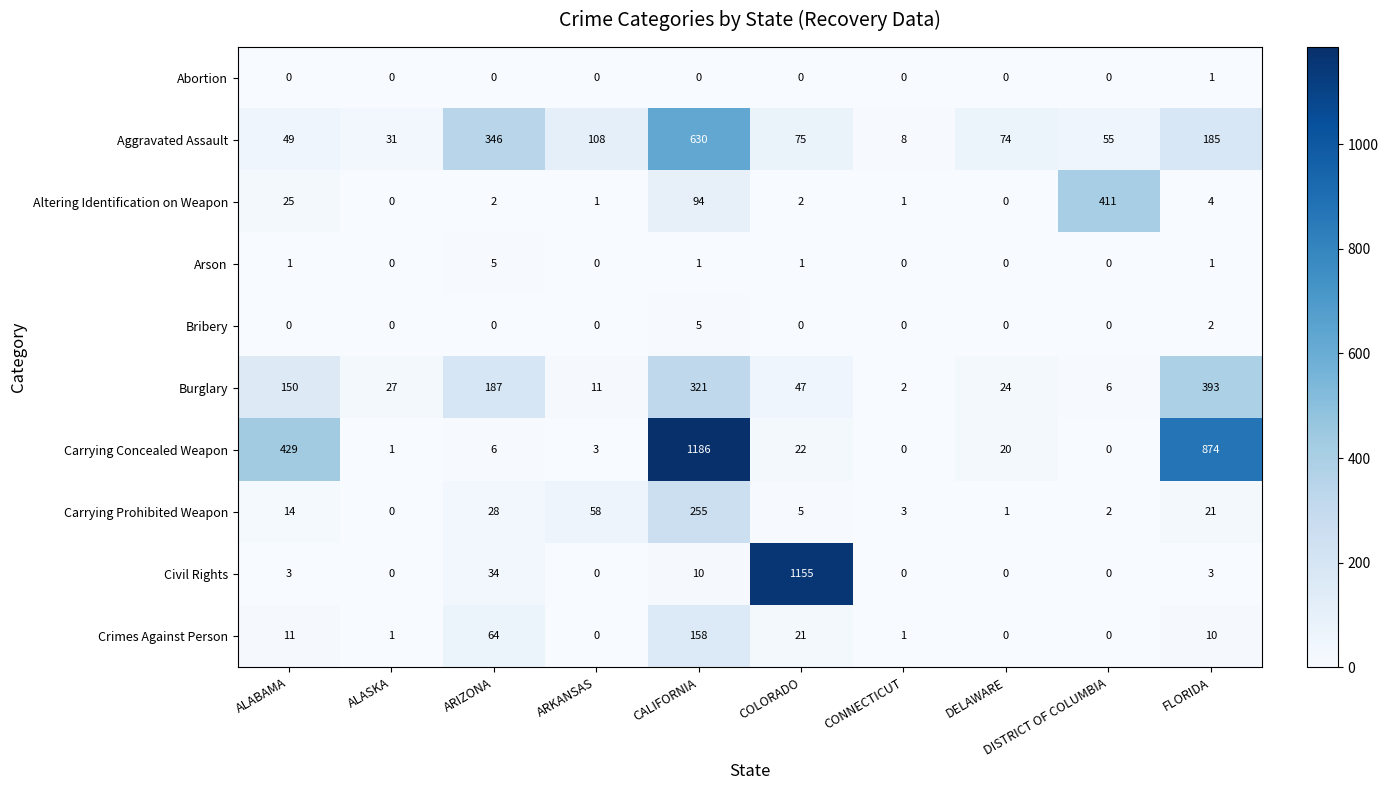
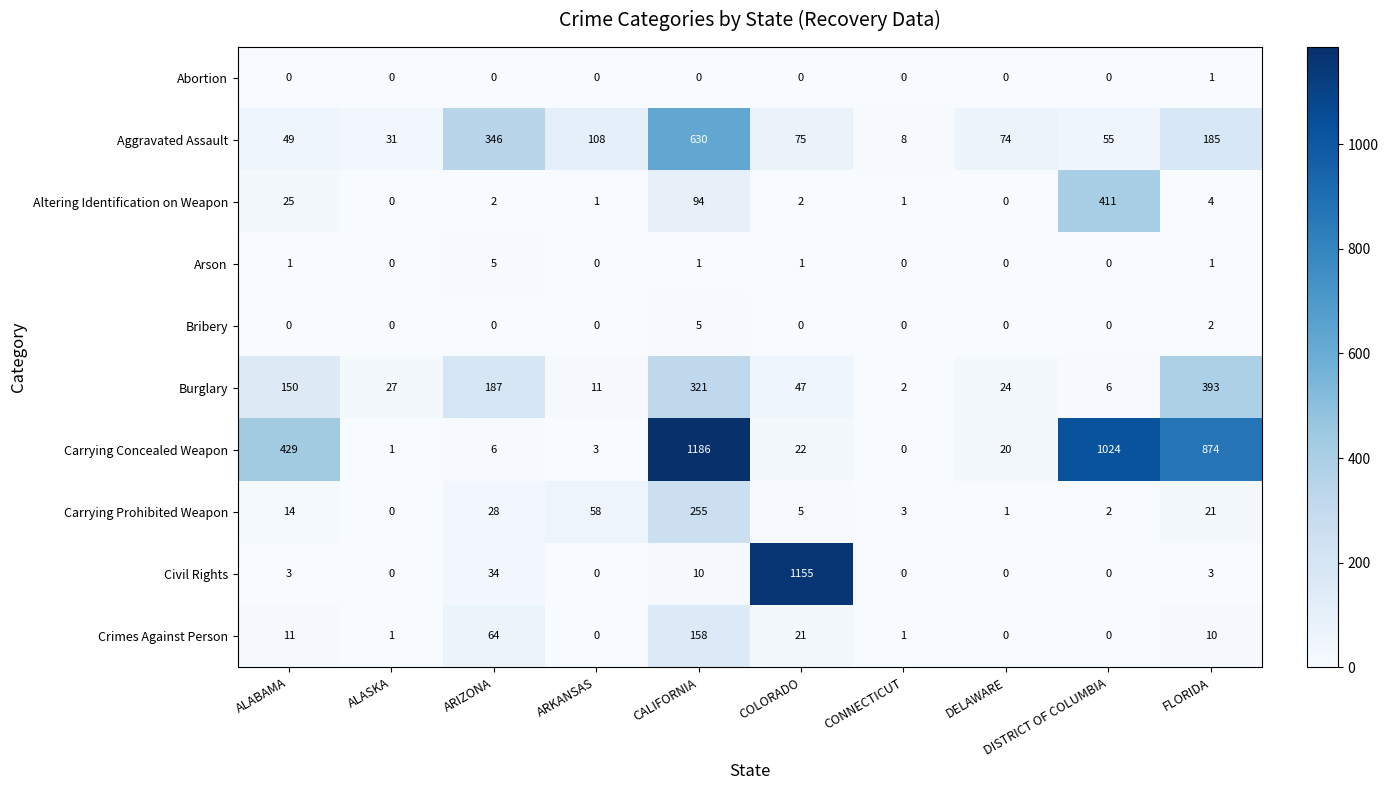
Carrying Concealed Weapon, DISTRICT OF COLUMBIA: 0 -> 1024
